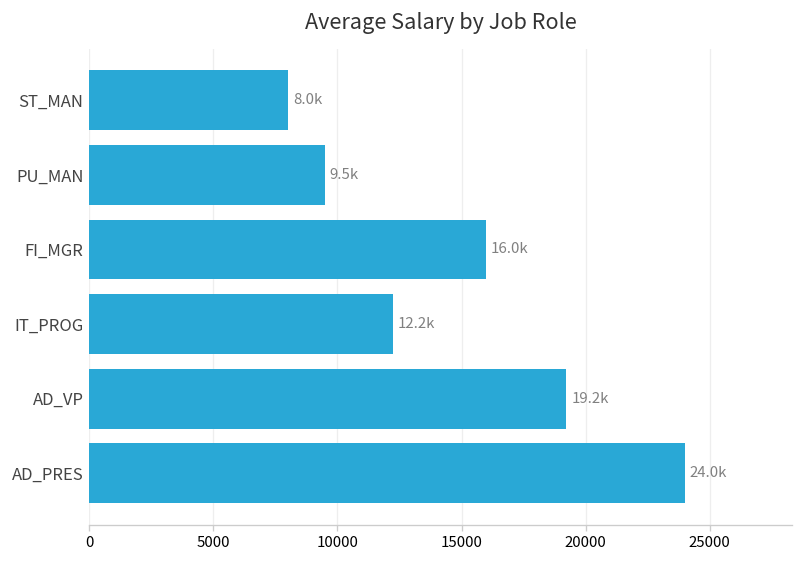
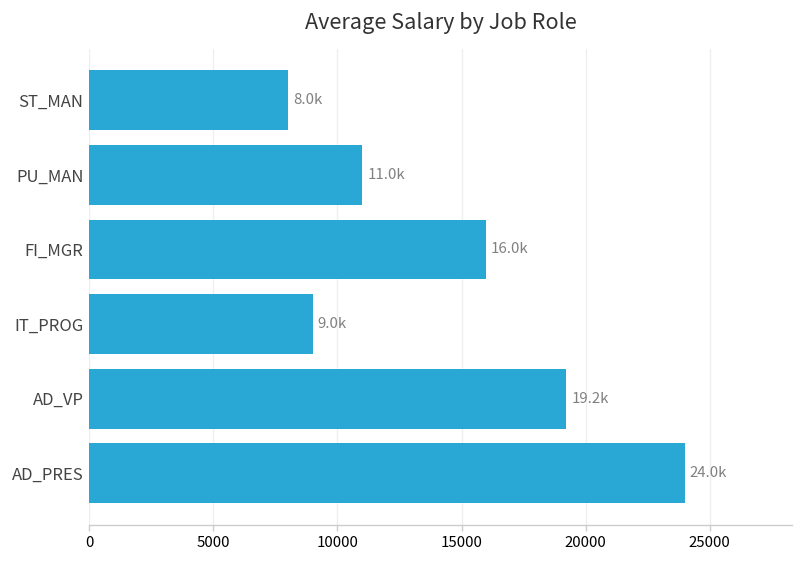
PU_MAN: 9.5k -> 11.0k
IT_PROG: 12.2k -> 9.0k
